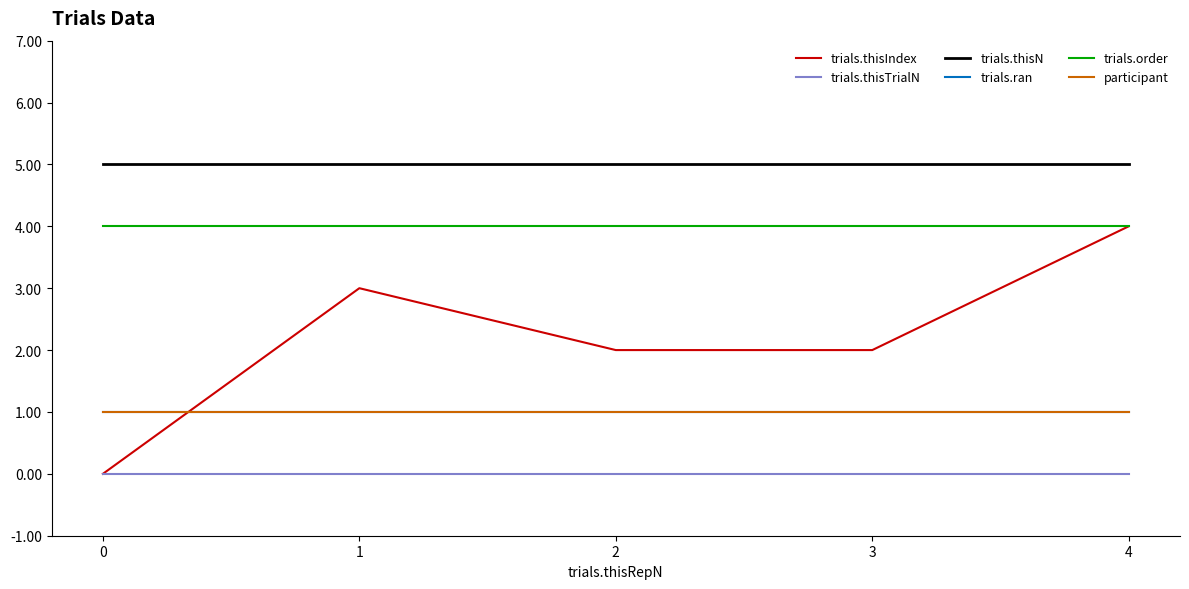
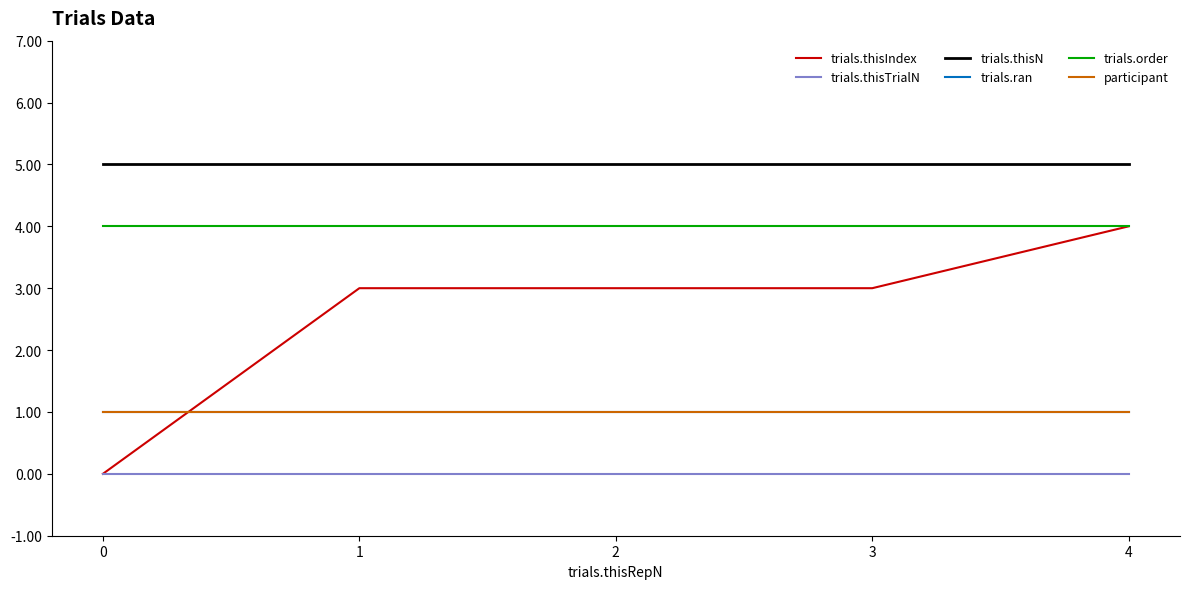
trials.thisIndex, 2: 2 -> 3
trials.thisIndex, 3: 2 -> 3
